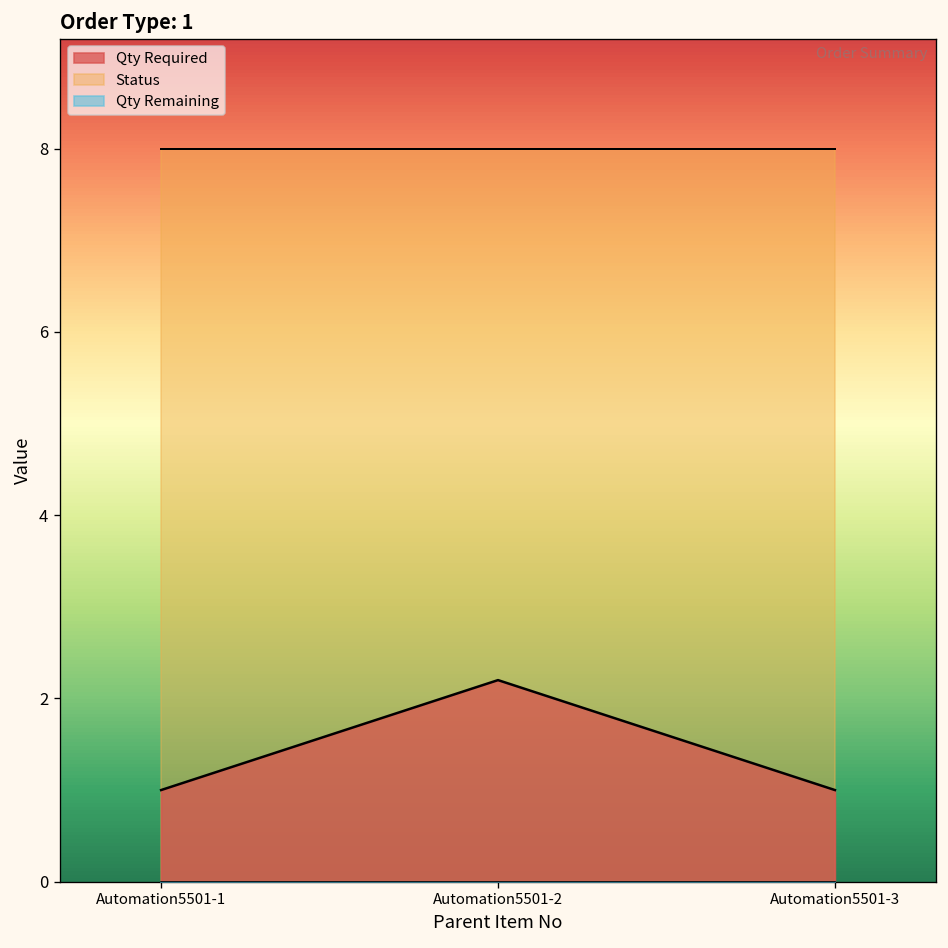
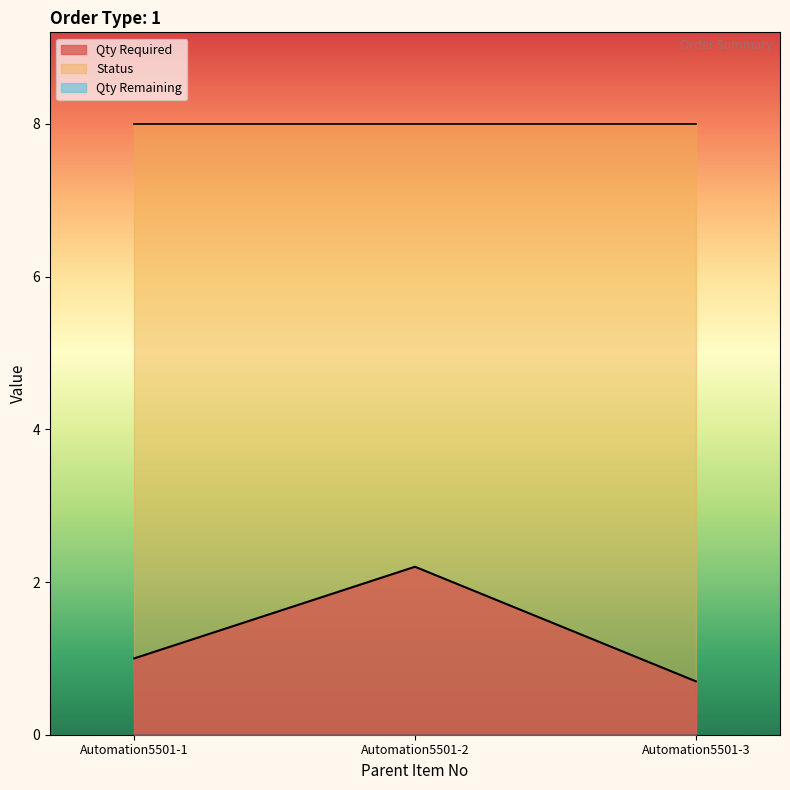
Qty Required, Automation5501-3: 1.0 -> 0.7
